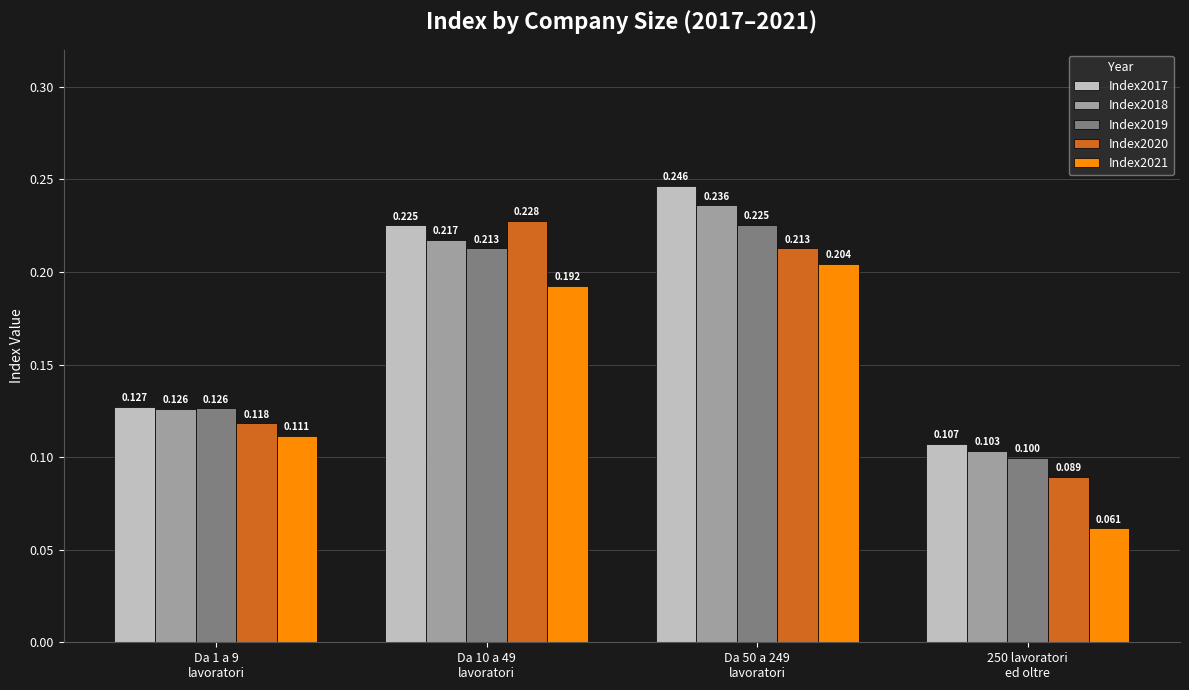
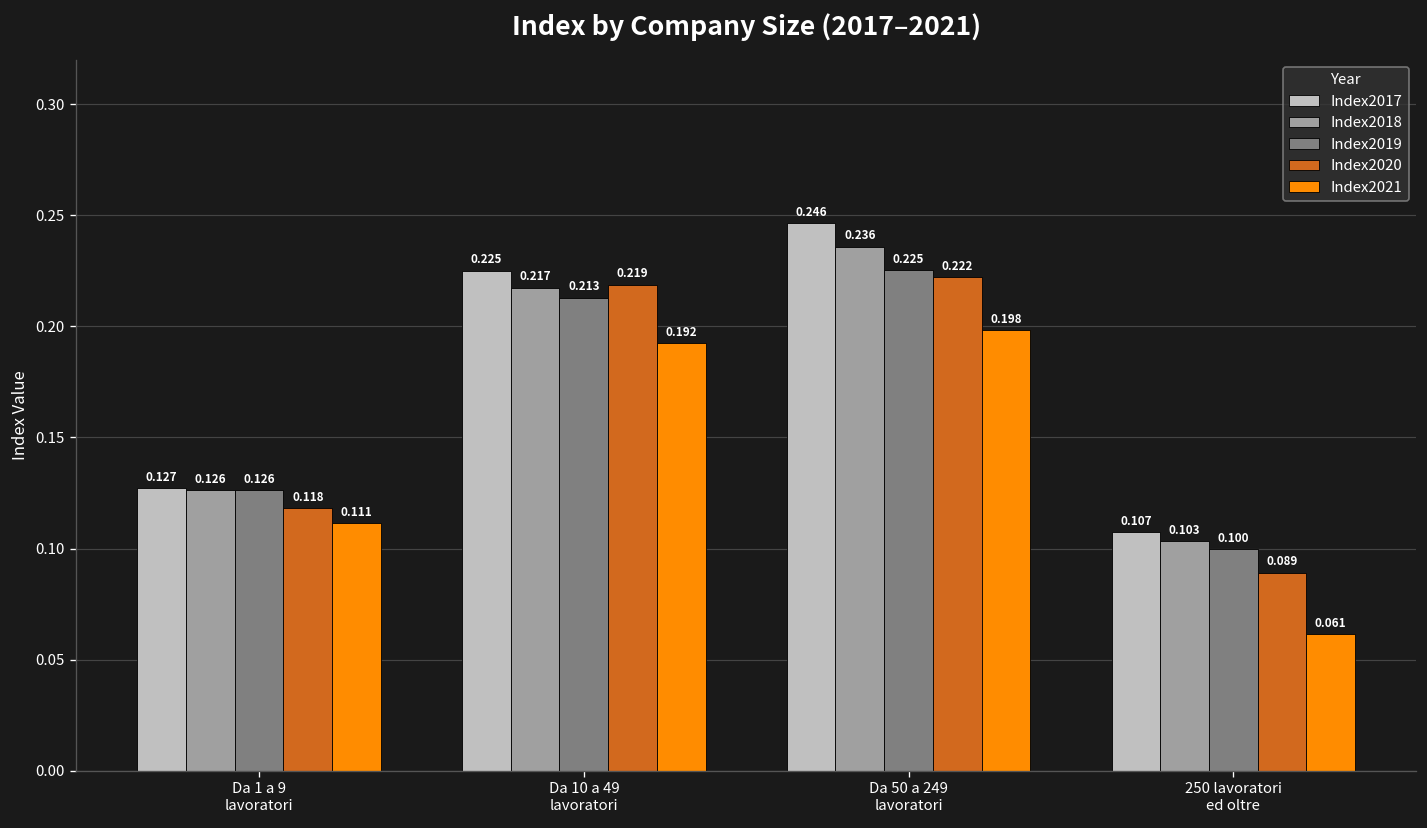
Index2020, Da 10 a 49 lavoratori: 0.228 -> 0.219
Index2020, Da 50 a 249 lavoratori: 0.213 -> 0.222
Index2021, Da 50 a 249 lavoratori: 0.204 -> 0.198
